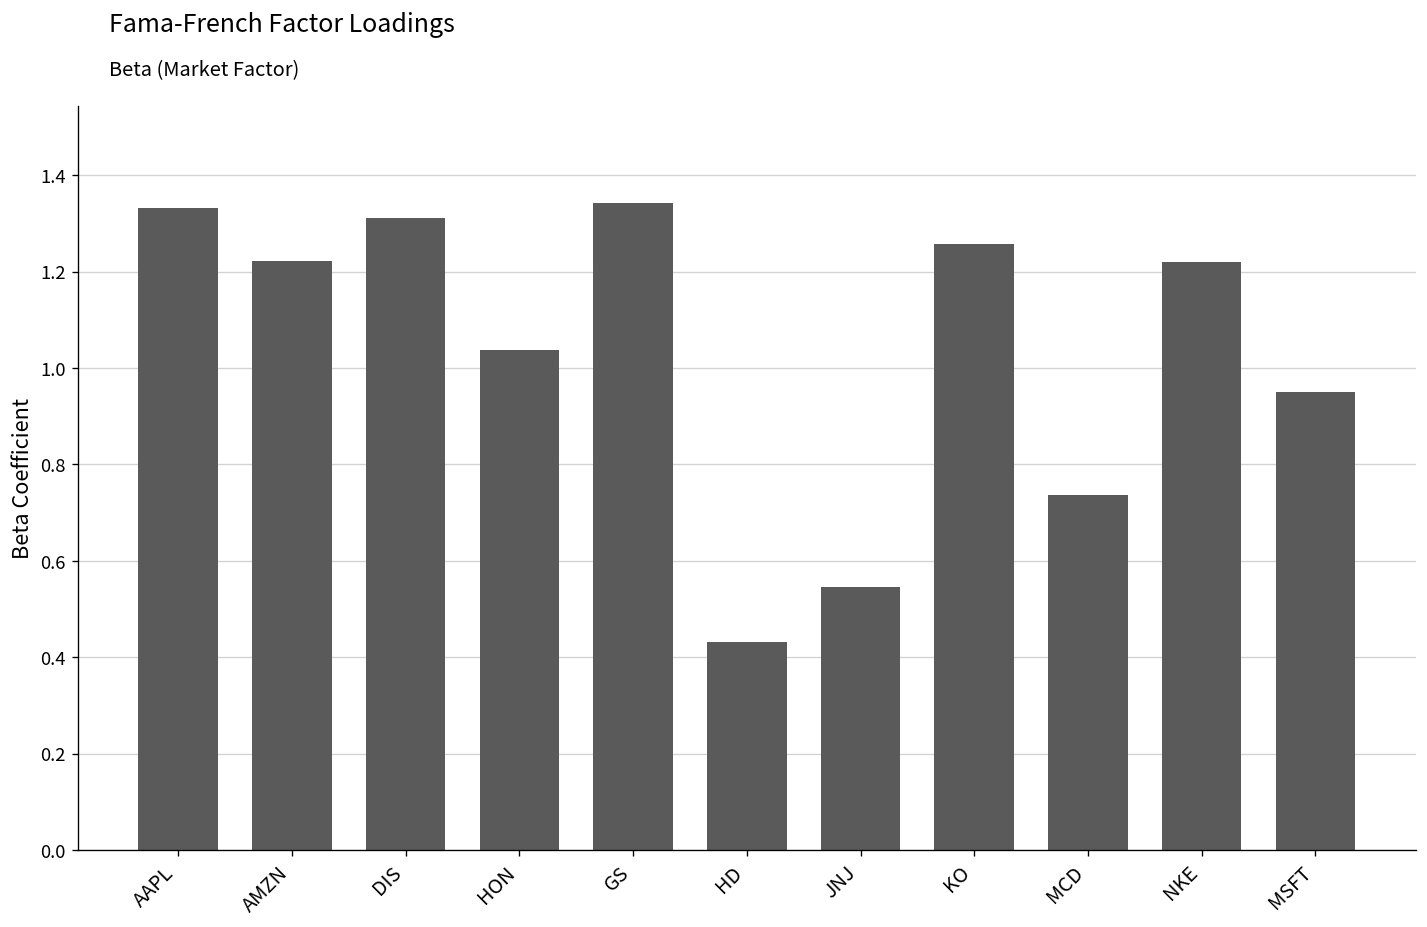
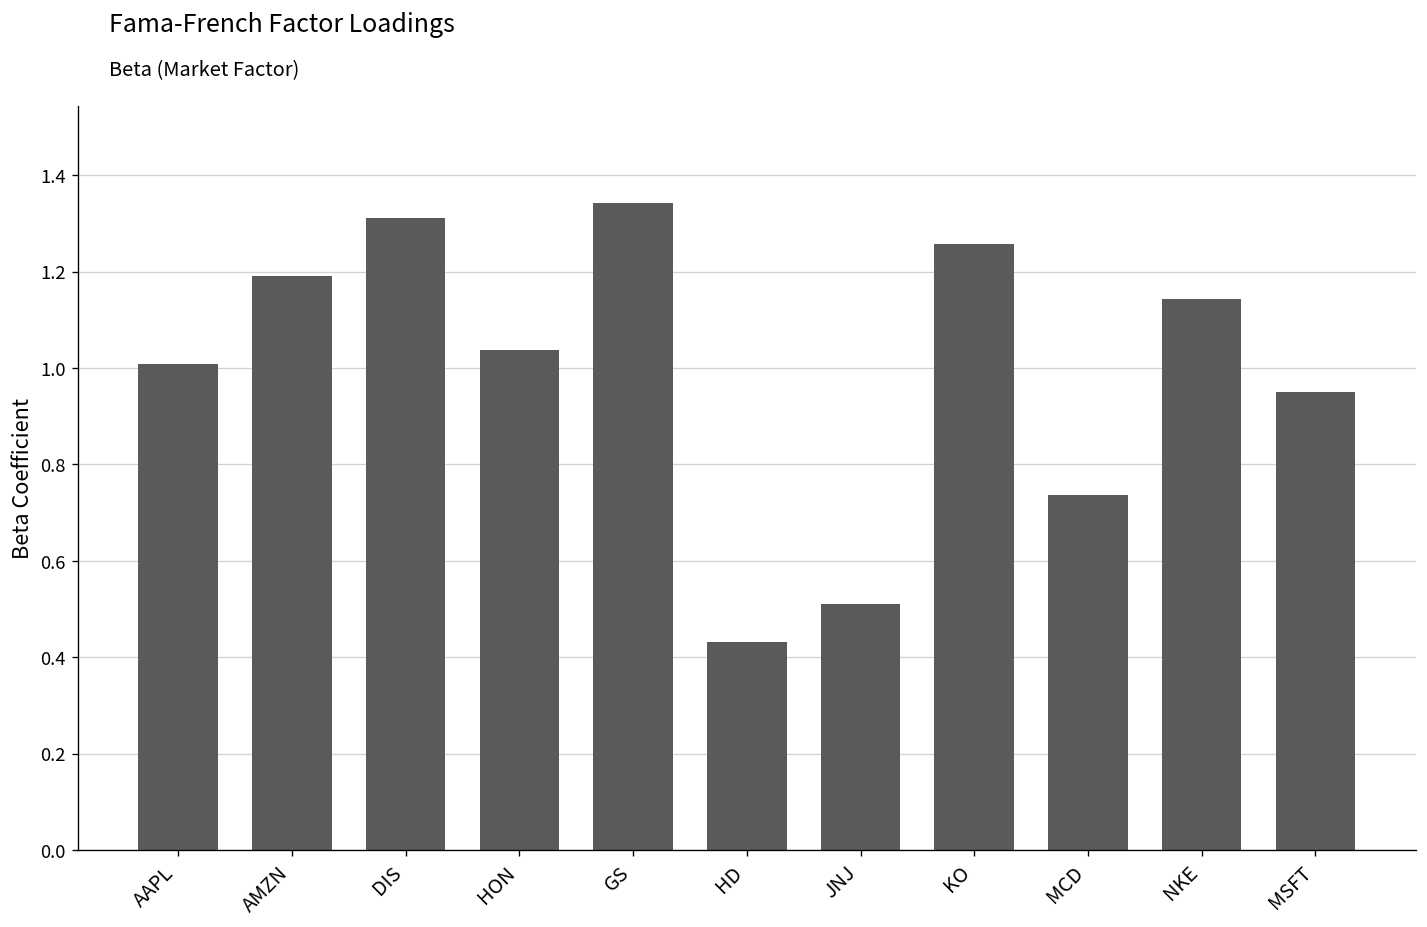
AAPL: 1.33 -> 1.01
AMZN: 1.22 -> 1.19
JNJ: 0.55 -> 0.51
NKE: 1.22 -> 1.14
